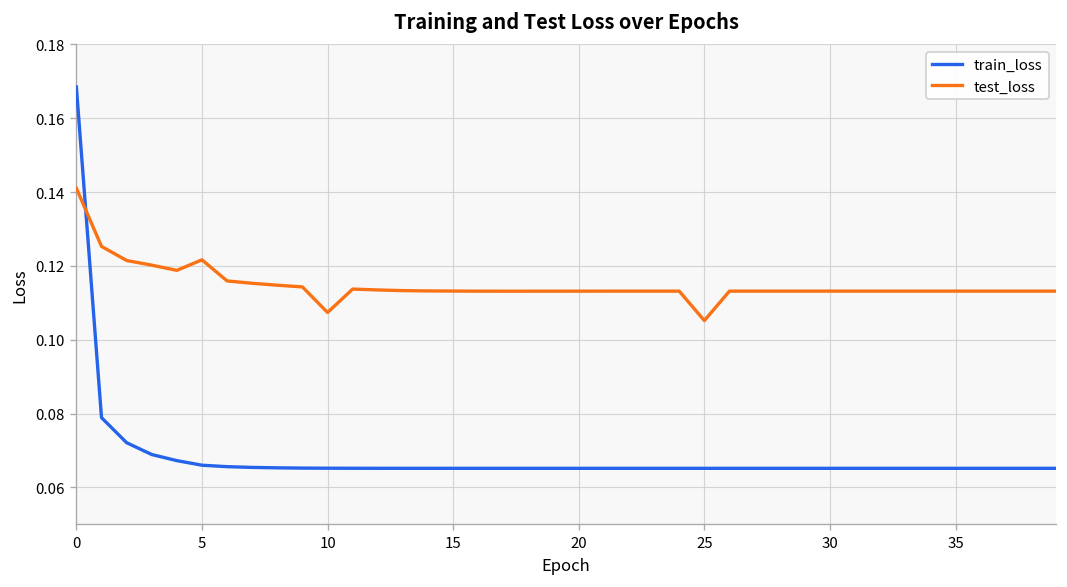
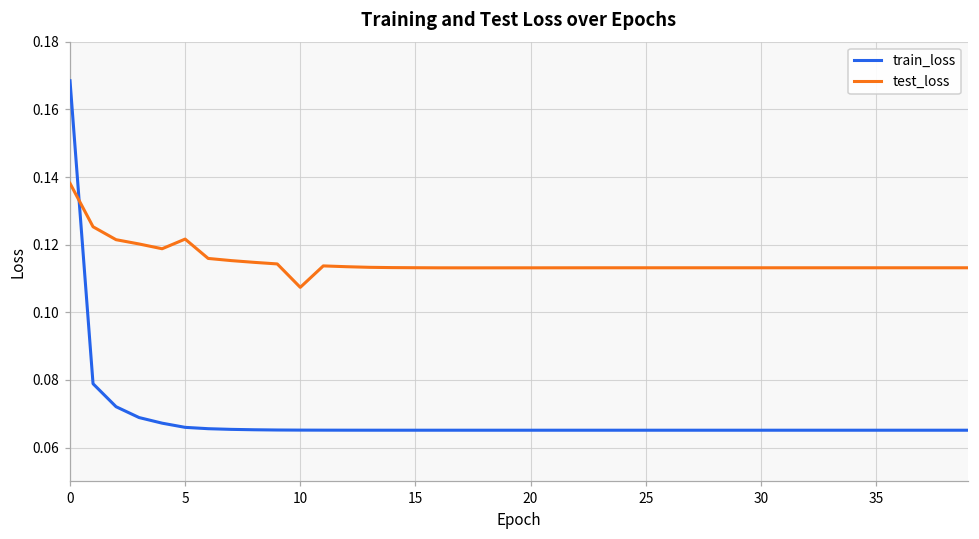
test_loss, 0: 0.141 -> 0.138
test_loss, 25: 0.105 -> 0.113
